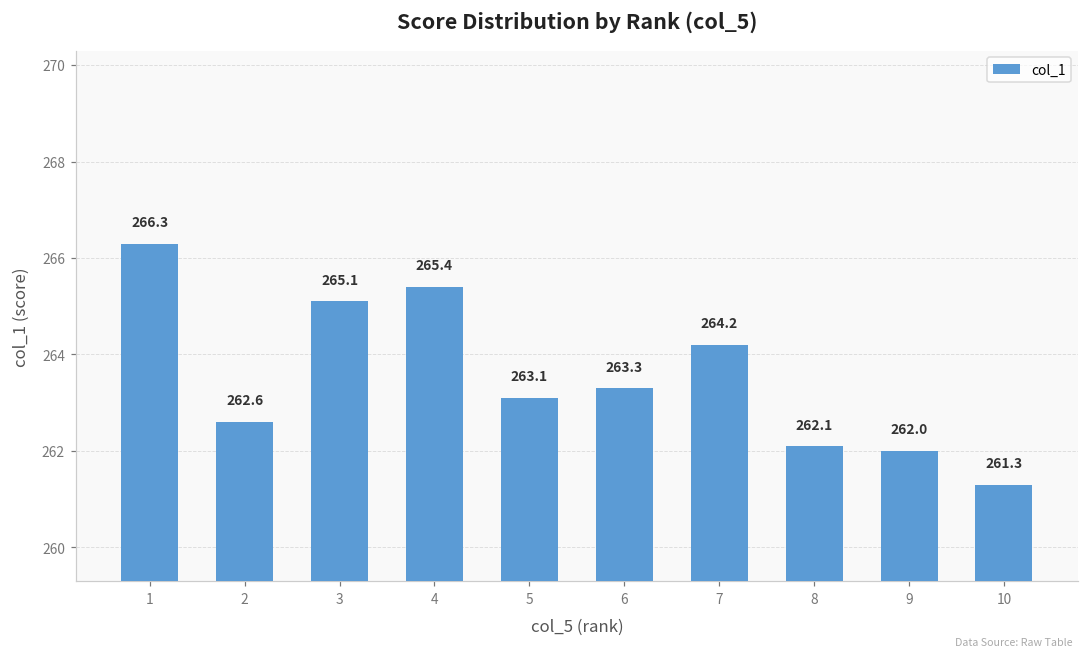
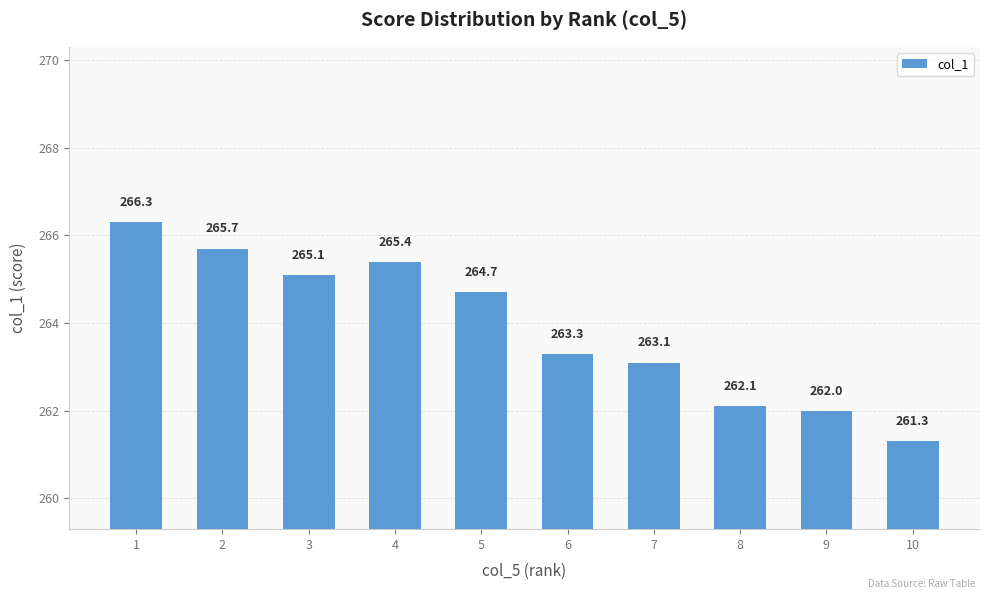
2: 262.6 -> 265.7
5: 263.1 -> 264.7
7: 264.2 -> 263.1
